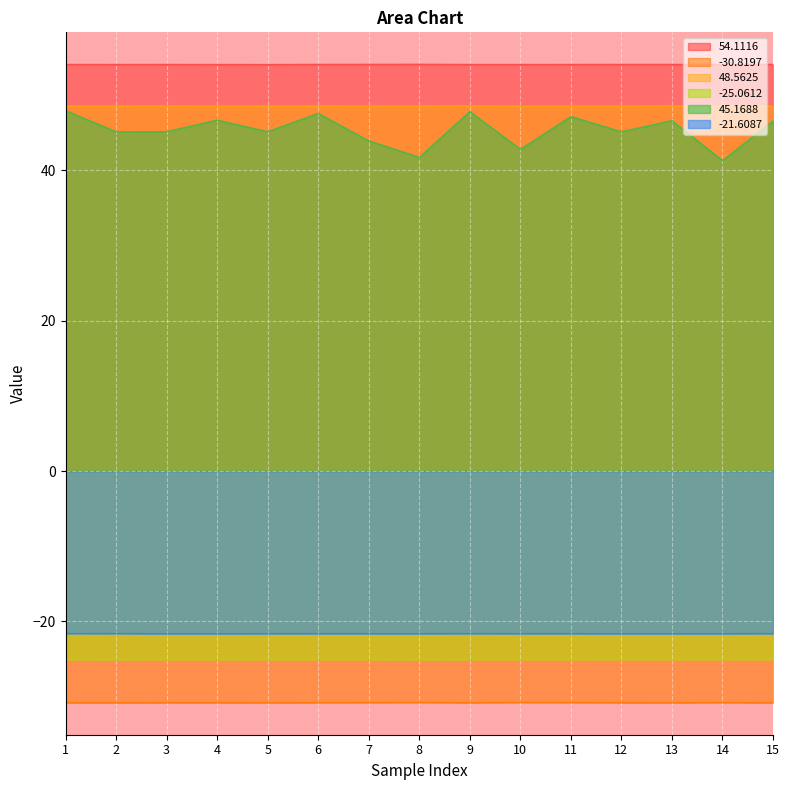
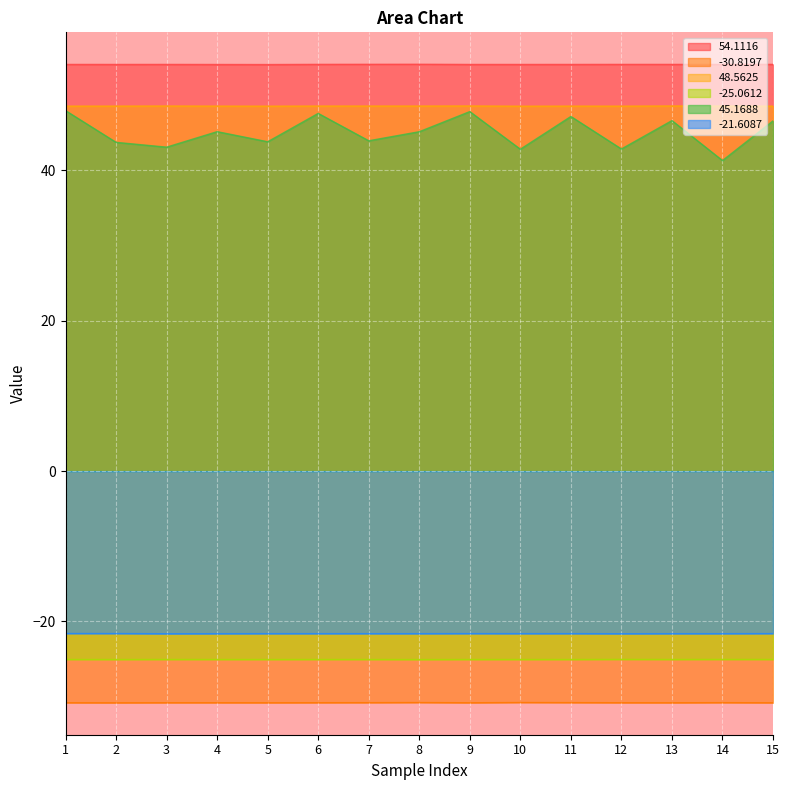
45.1688, 2: 45 -> 44
45.1688, 3: 45 -> 43
45.1688, 4: 47 -> 45
45.1688, 5: 45 -> 44
45.1688, 8: 42 -> 45
45.1688, 12: 45 -> 43
